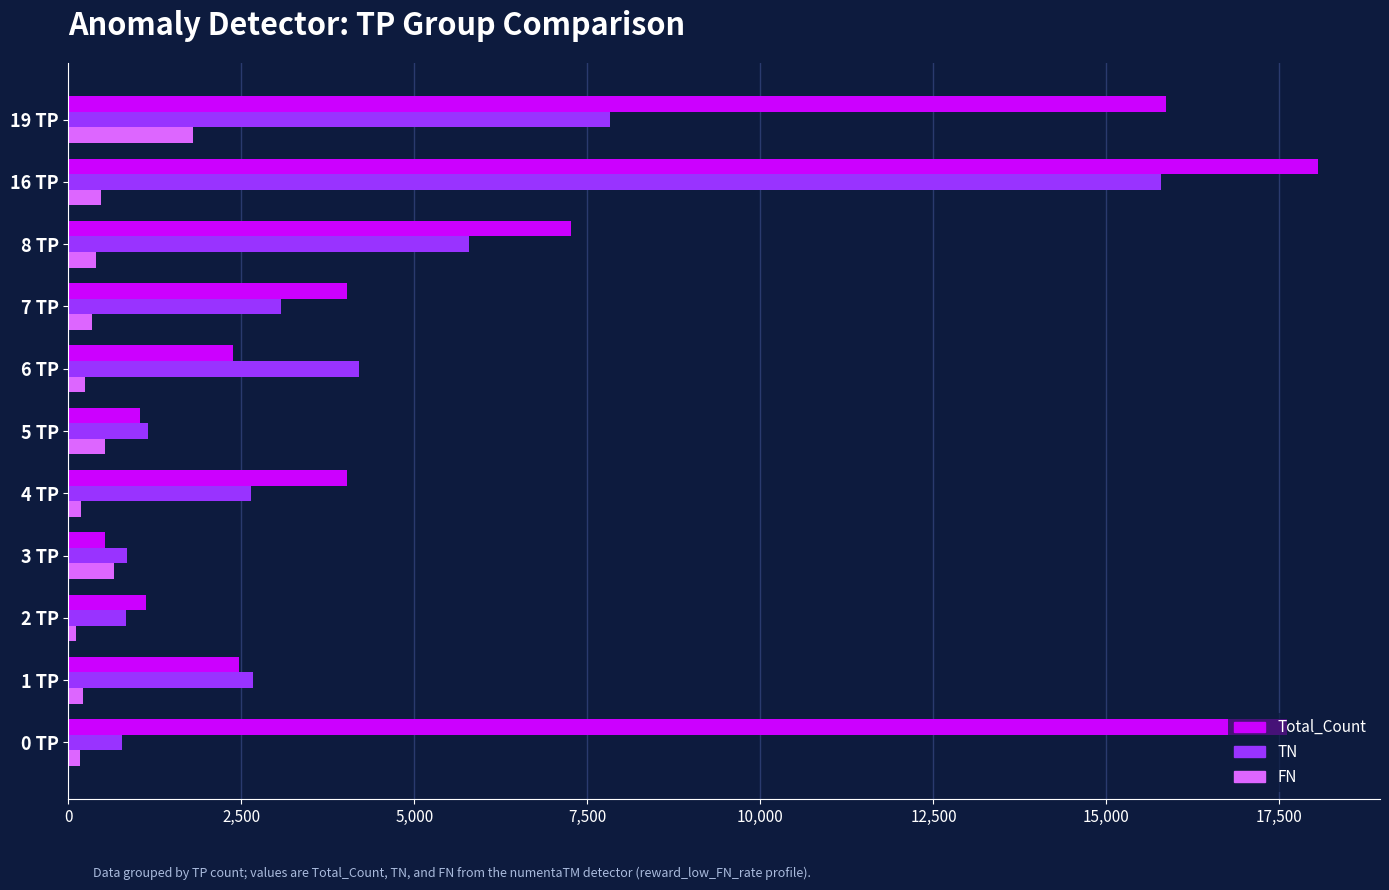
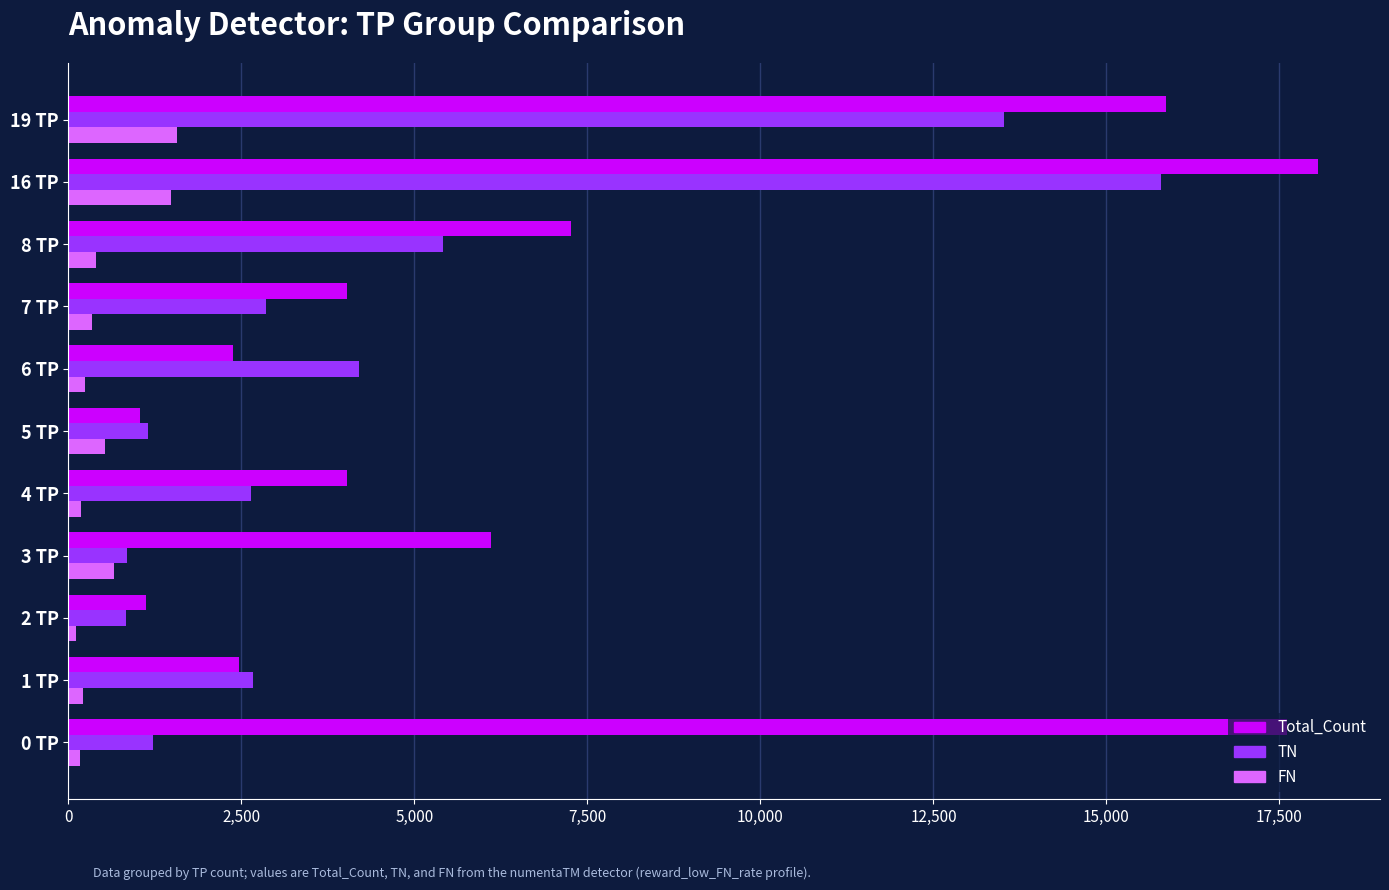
TN, 19 TP: 7,800 -> 13,500
FN, 19 TP: 1,800 -> 1,600
FN, 16 TP: 500 -> 1,500
TN, 8 TP: 5,800 -> 5,400
TN, 7 TP: 3,100 -> 2,900
Total_Count, 3 TP: 500 -> 6,100
TN, 0 TP: 800 -> 1,200
